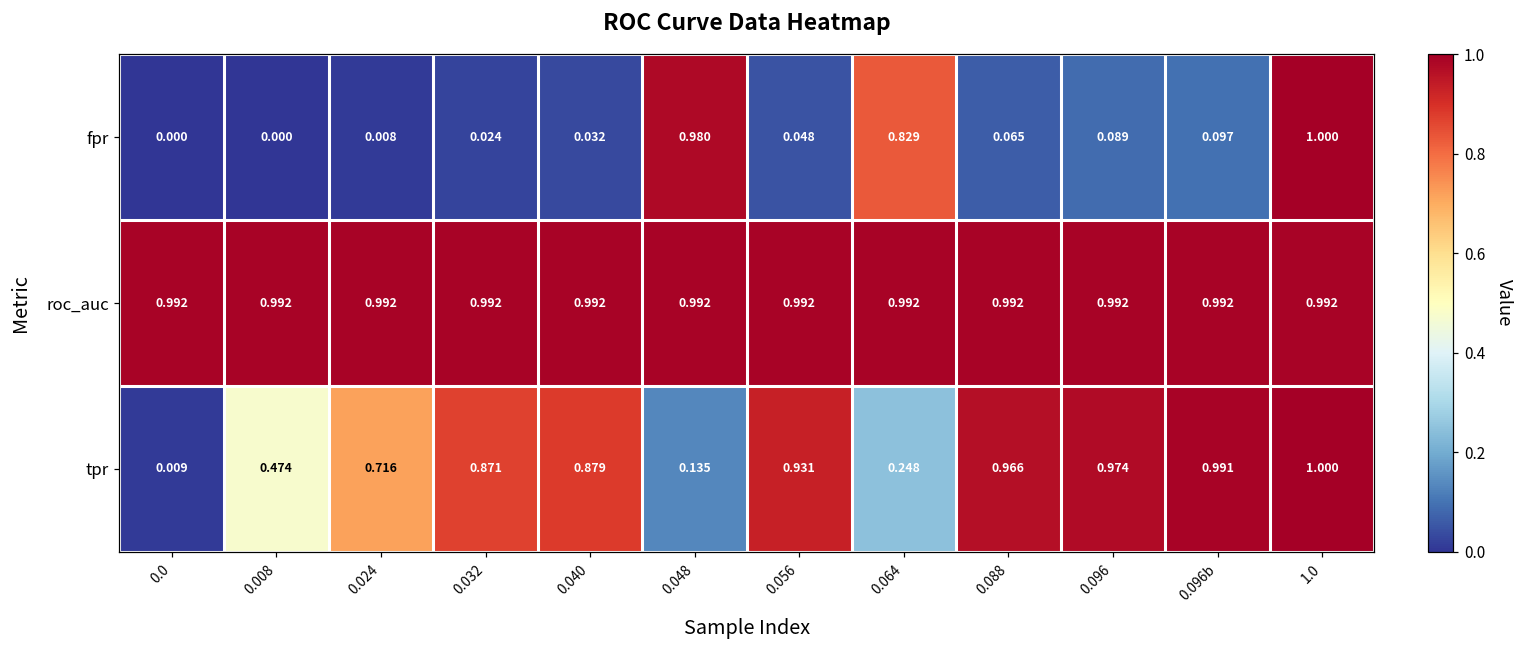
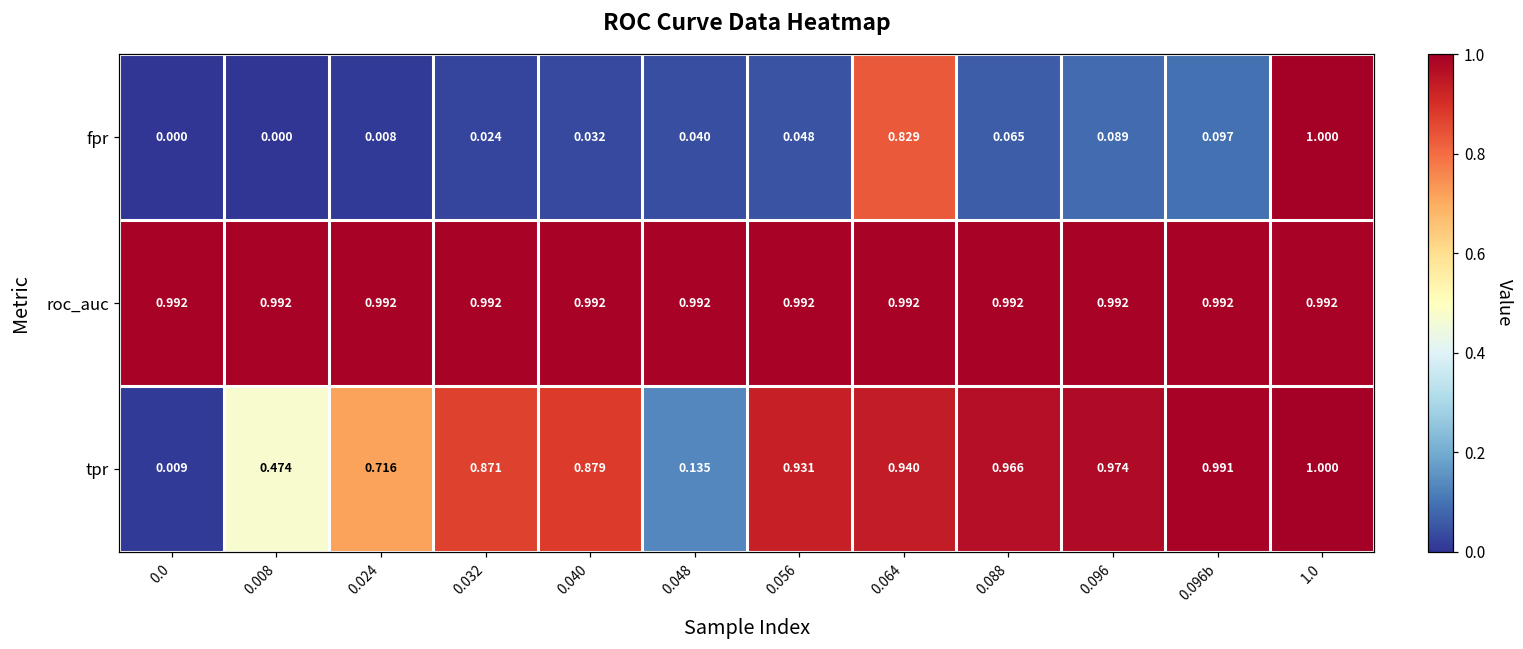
fpr, 0.048: 0.980 -> 0.040
tpr, 0.064: 0.248 -> 0.940
